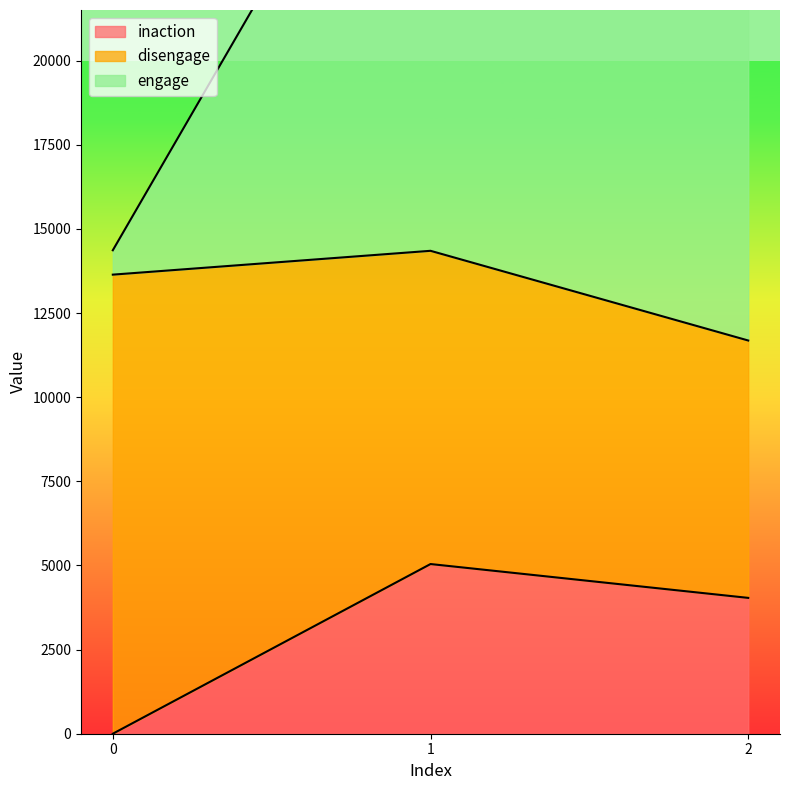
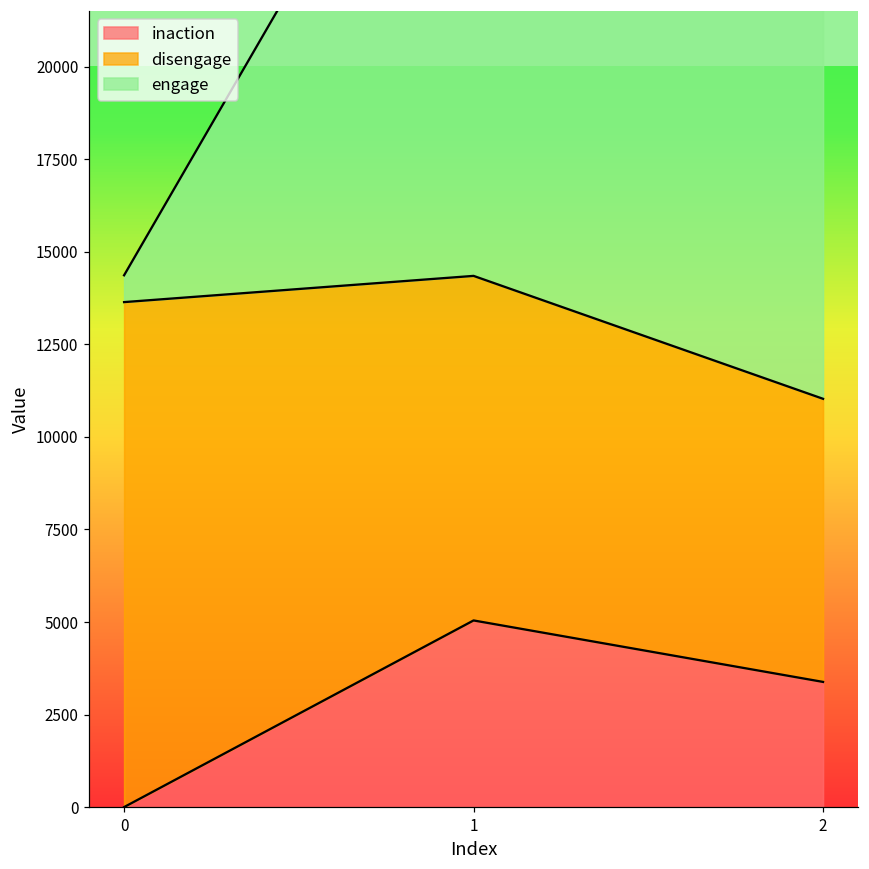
inaction, 2: 4000 -> 3400
